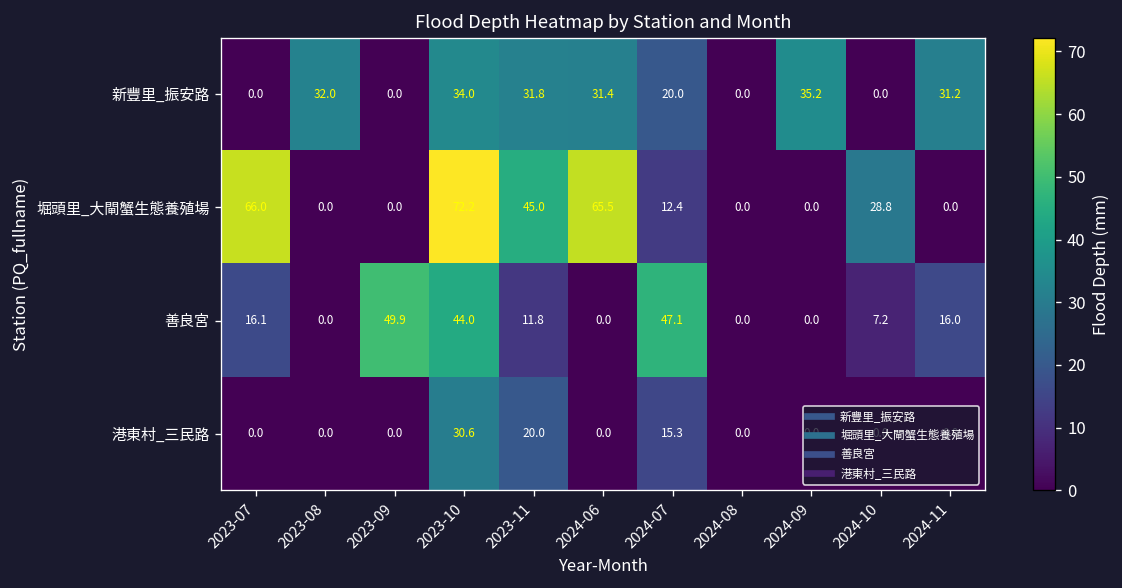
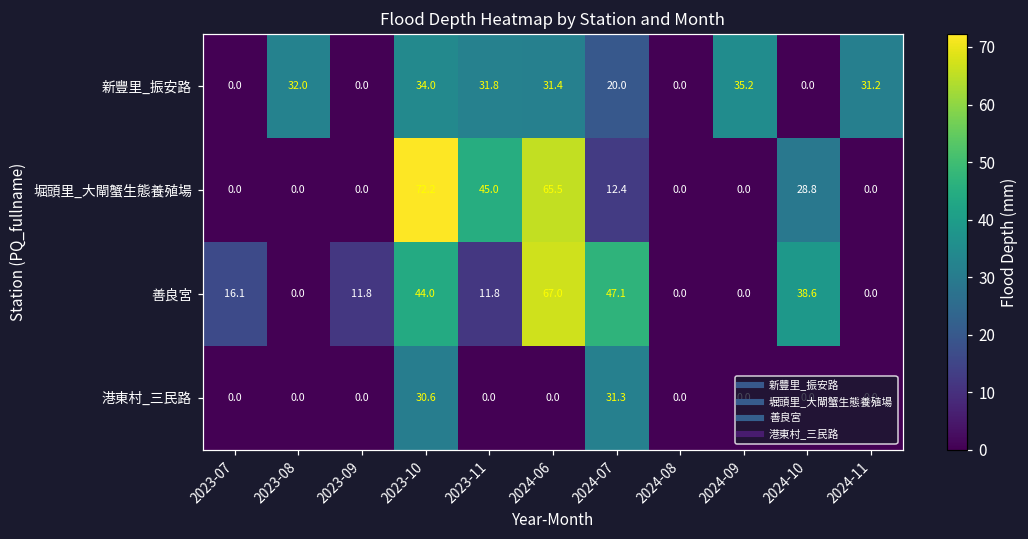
堀頭里_大閘蟹生態養殖場, 2023-07: 66.0 -> 0.0
善良宮, 2023-09: 49.9 -> 11.8
善良宮, 2024-06: 0.0 -> 67.0
善良宮, 2024-10: 7.2 -> 38.6
善良宮, 2024-11: 16.0 -> 0.0
港東村_三民路, 2023-11: 20.0 -> 0.0
港東村_三民路, 2024-07: 15.3 -> 31.3
